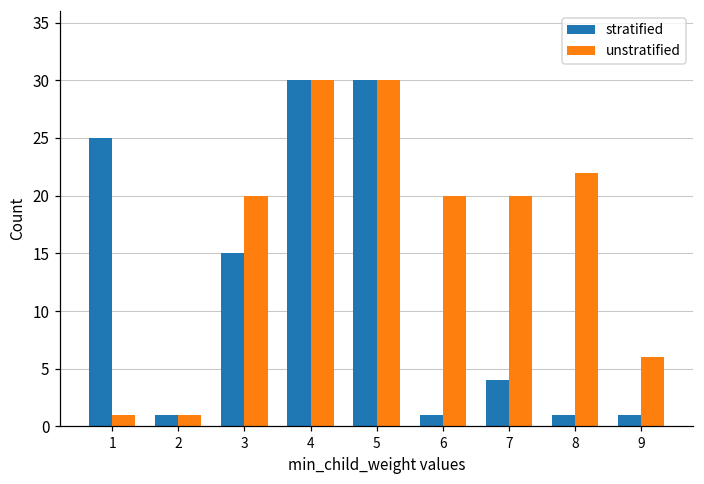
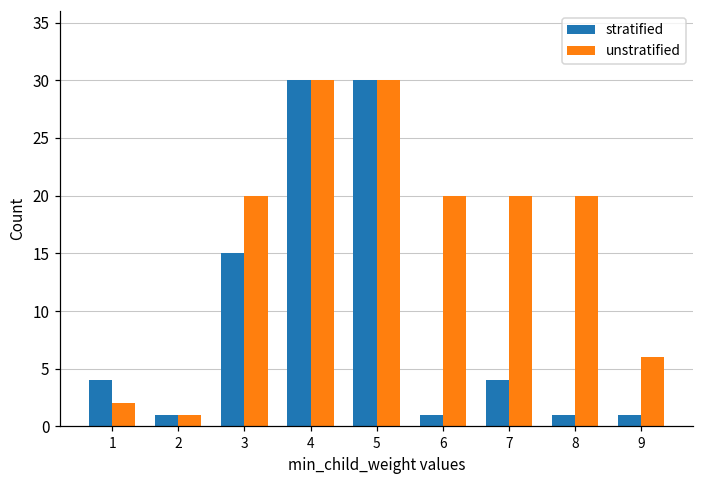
stratified, 1: 25 -> 4
unstratified, 1: 1 -> 2
unstratified, 8: 22 -> 20
